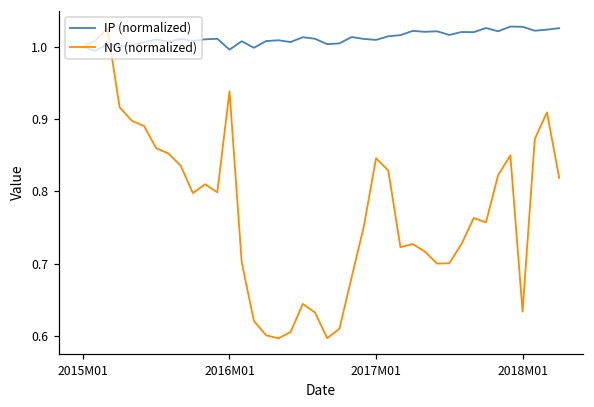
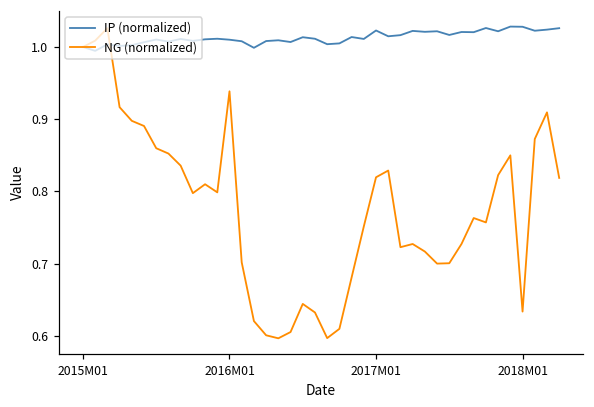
IP (normalized), 2016M01: 1.00 -> 1.01
IP (normalized), 2017M01: 1.01 -> 1.02
NG (normalized), 2017M01: 0.85 -> 0.82
